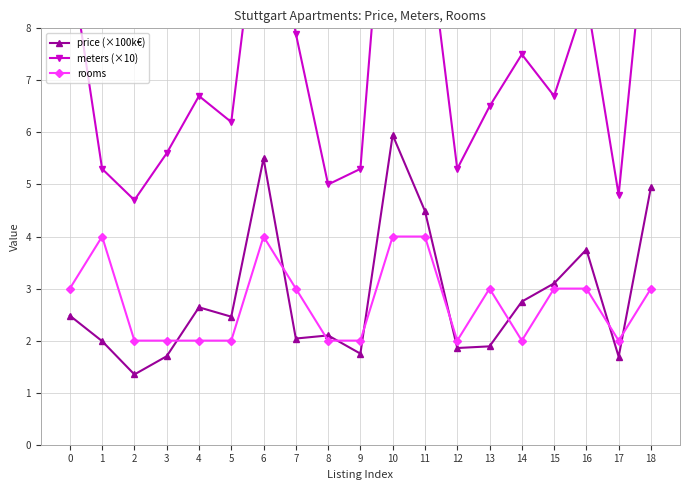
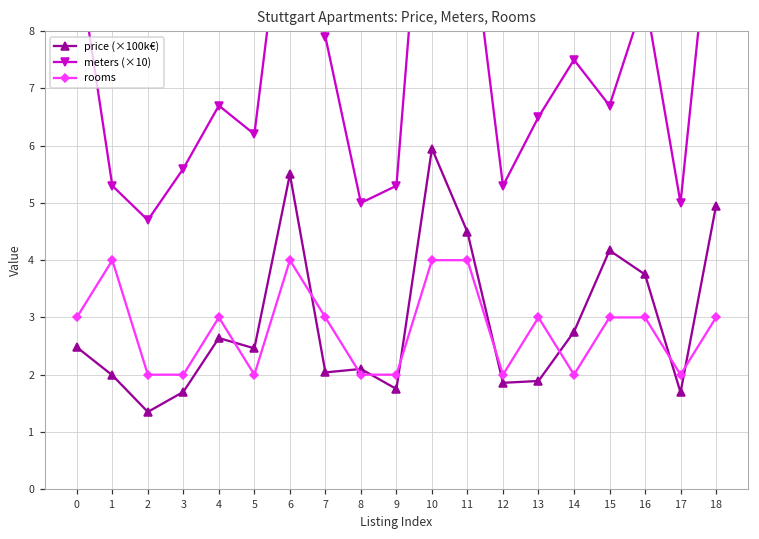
rooms, 4: 2 -> 3
price (×100k€), 15: 3.1 -> 4.2
meters (×10), 17: 4.8 -> 5.0
